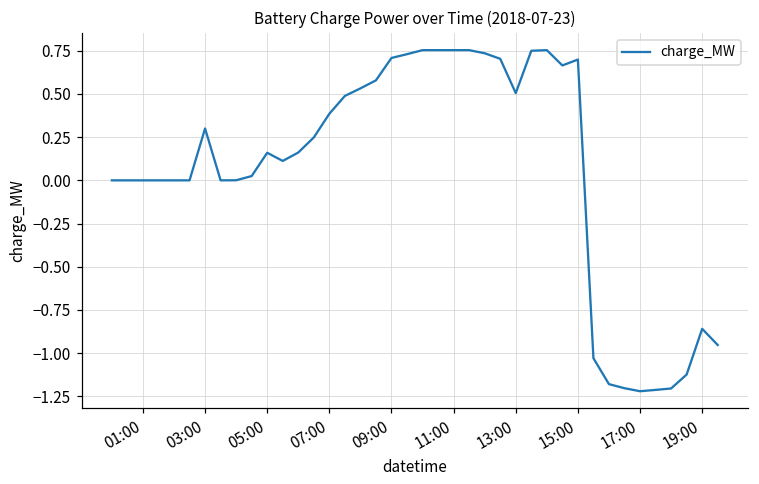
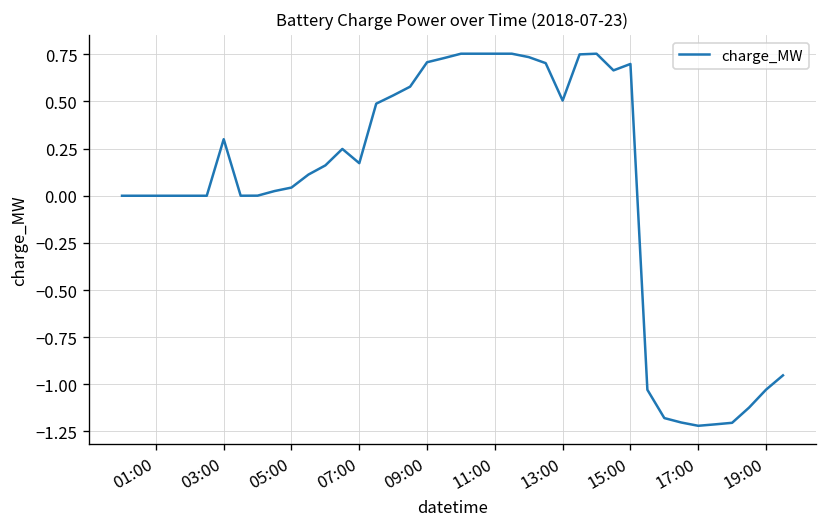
05:00: 0.16 -> 0.04
07:00: 0.39 -> 0.17
19:00: -0.86 -> -1.03
